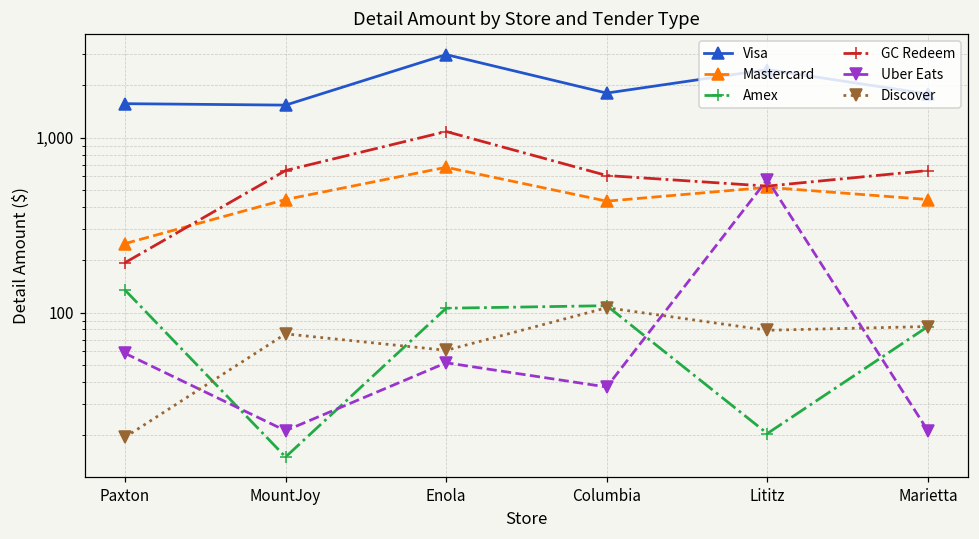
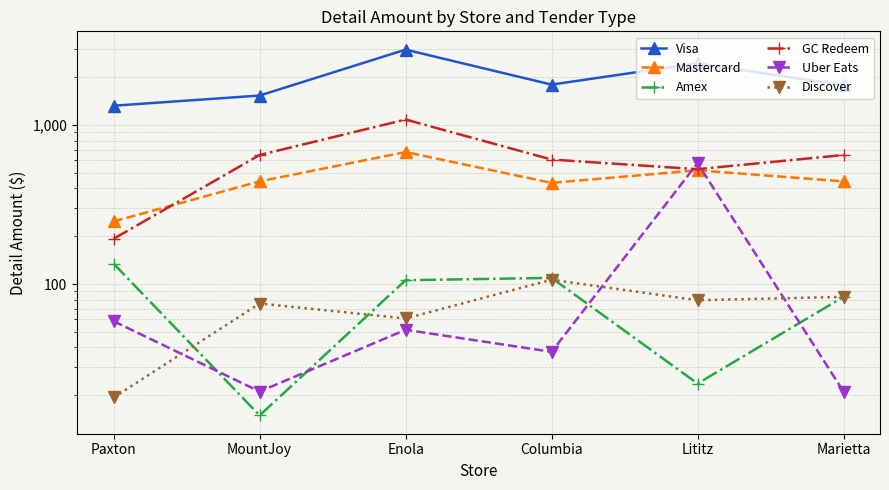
Visa, Paxton: 1,600 -> 1,300
Amex, Lititz: 20 -> 24
